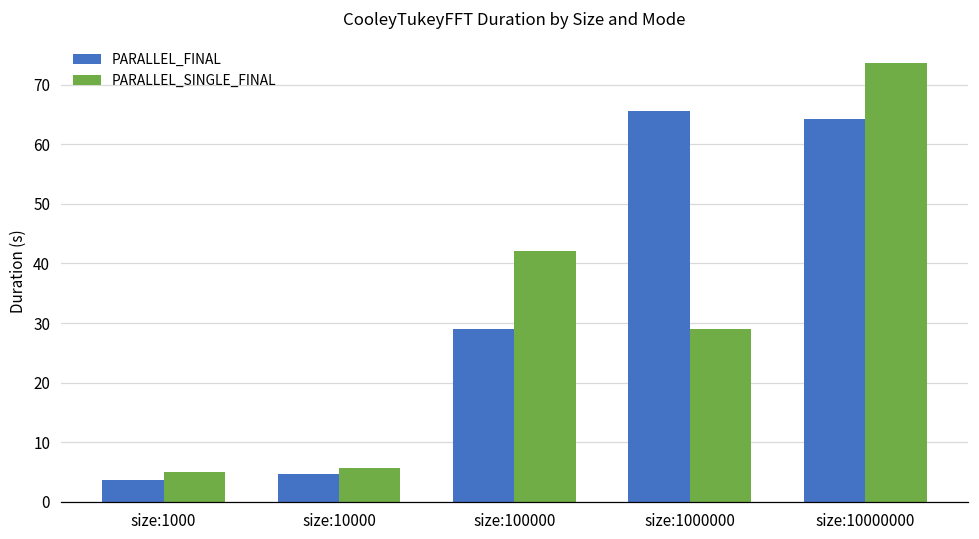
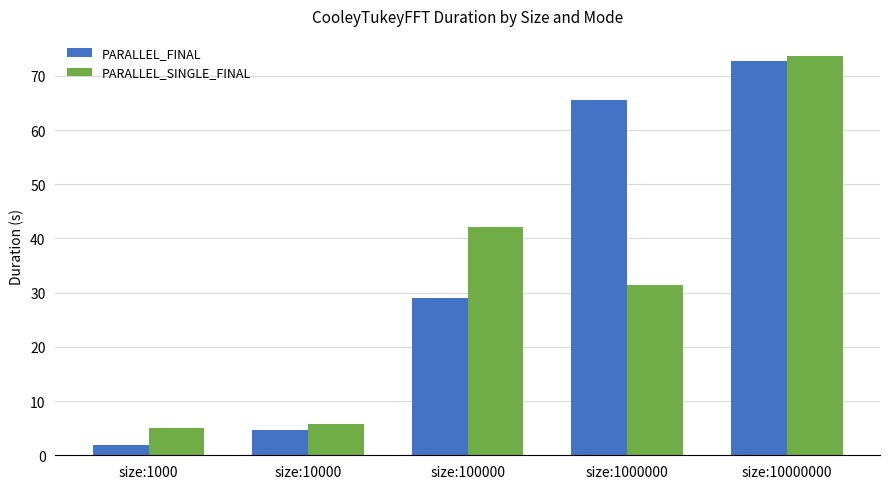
PARALLEL_FINAL, size:1000: 4 -> 2
PARALLEL_SINGLE_FINAL, size:1000000: 29 -> 31
PARALLEL_FINAL, size:10000000: 64 -> 73
